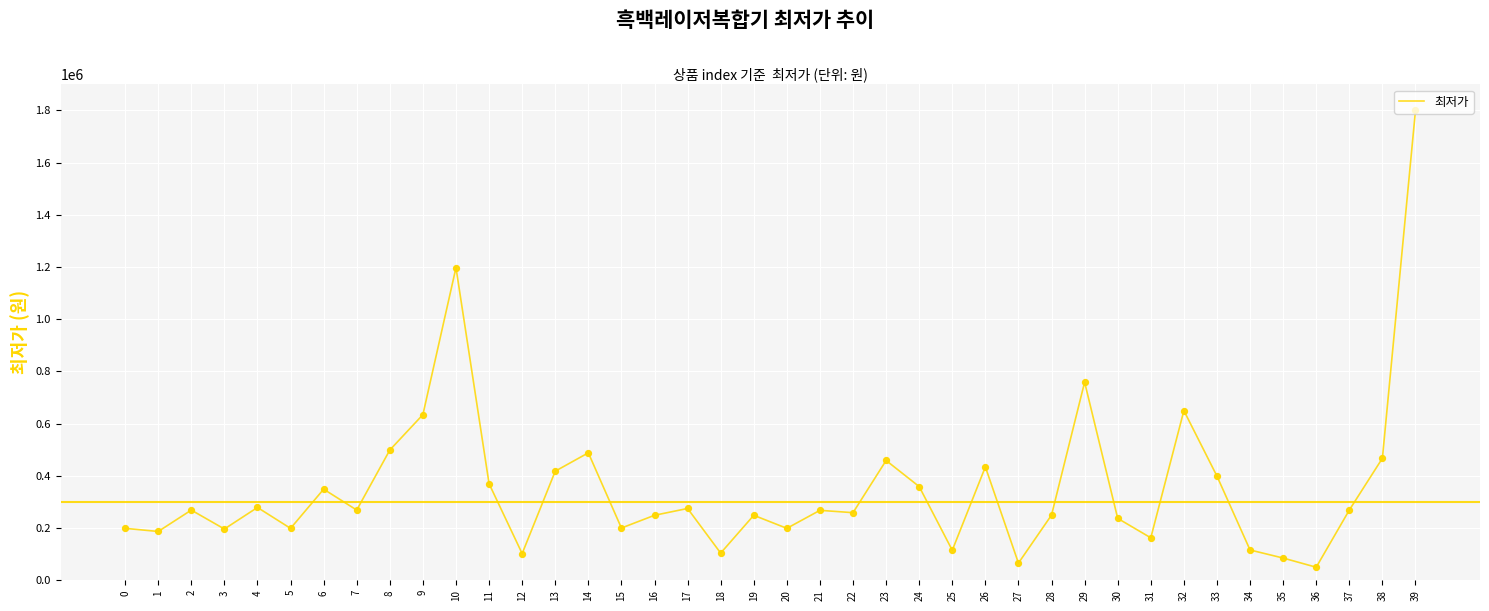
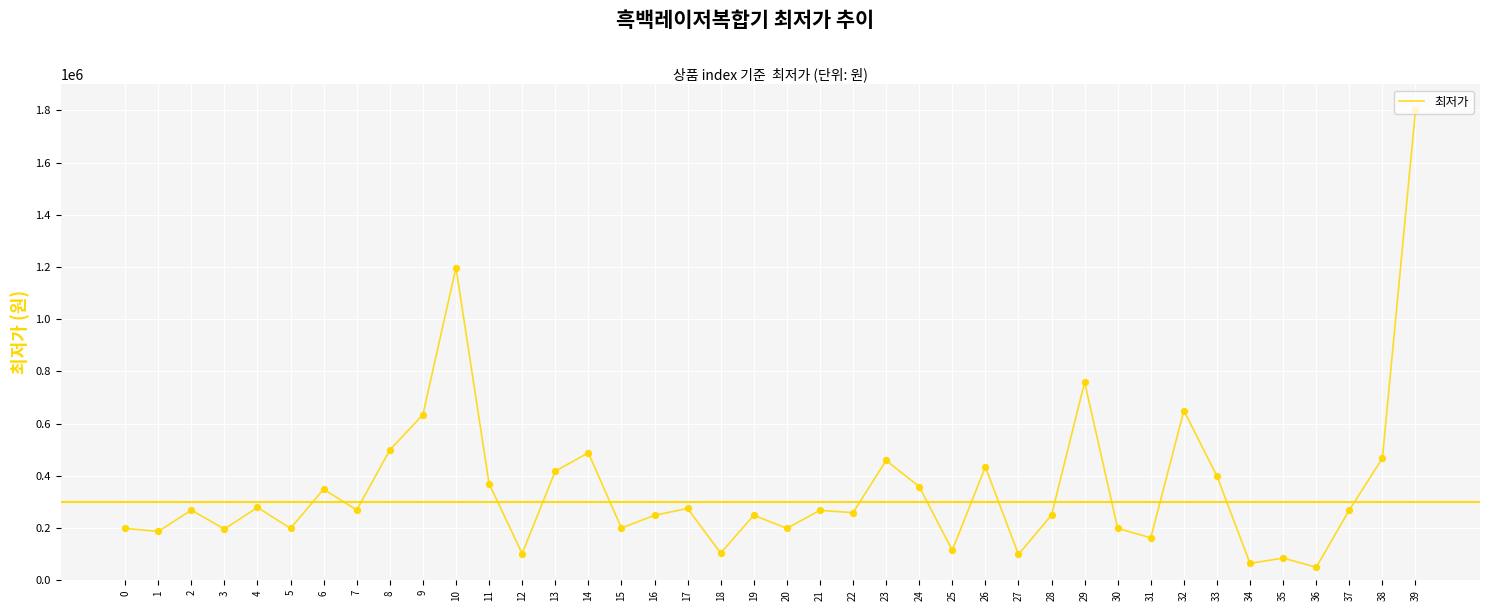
27: 70000 -> 100000
30: 240000 -> 200000
34: 120000 -> 60000
